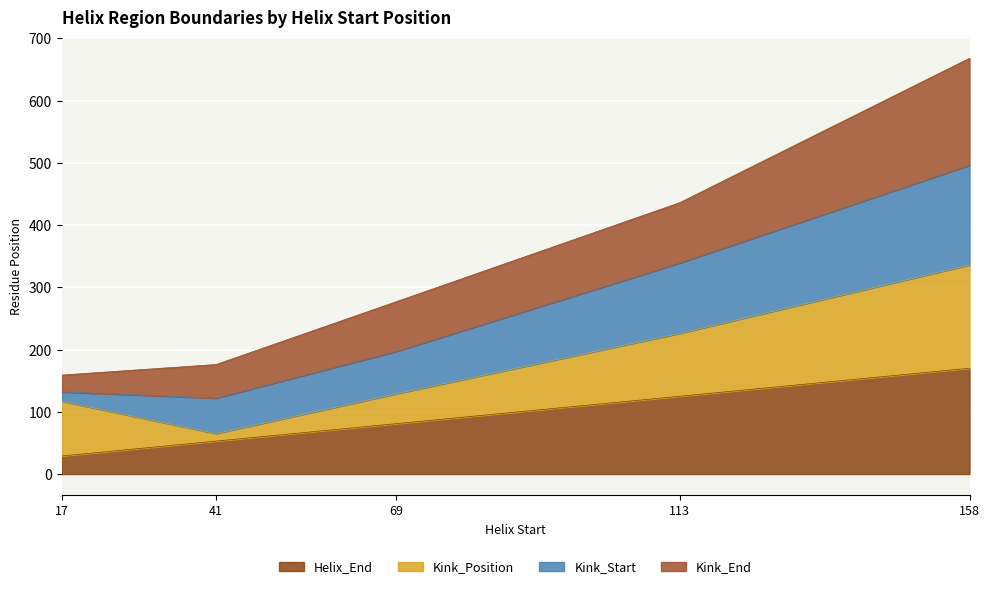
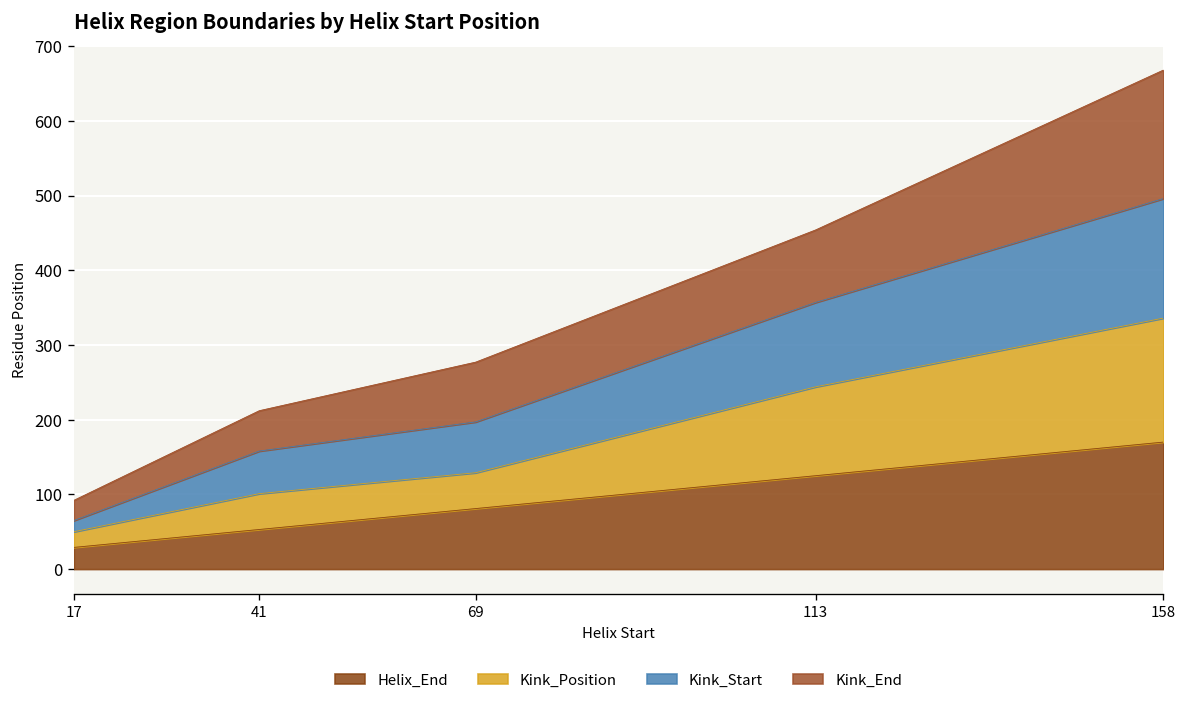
Kink_Position, 17: 90 -> 20
Kink_Position, 41: 10 -> 50
Kink_Position, 113: 100 -> 120
